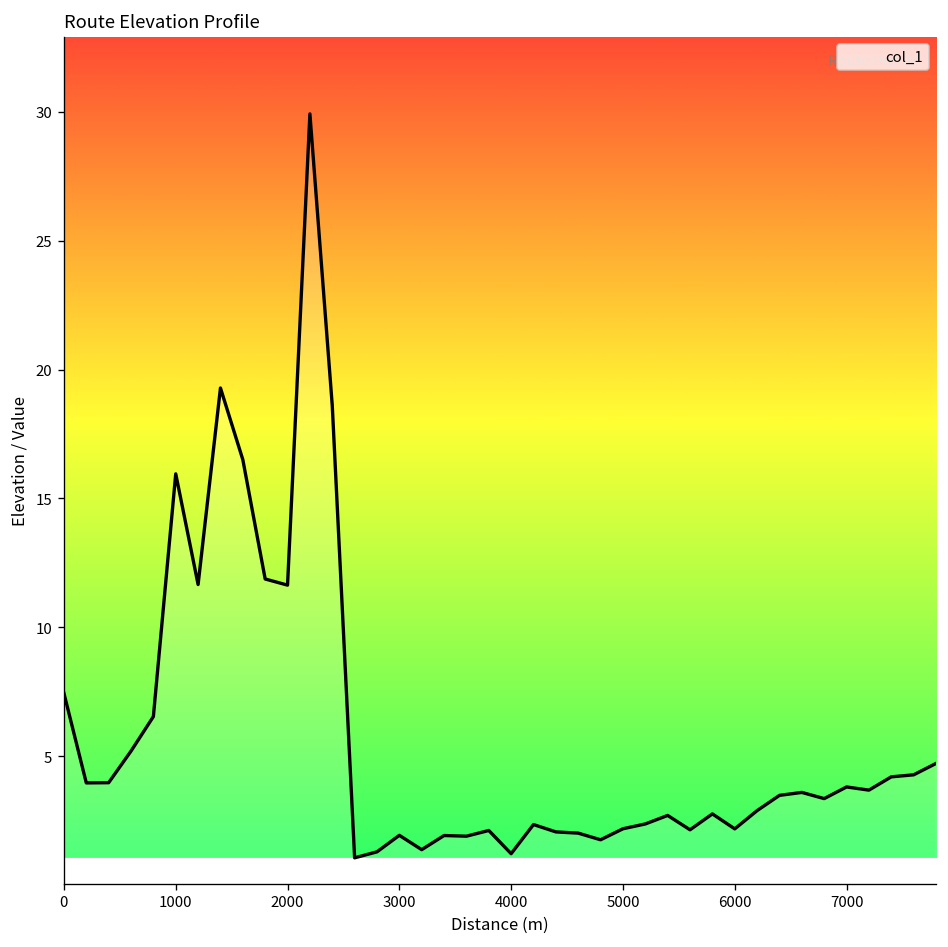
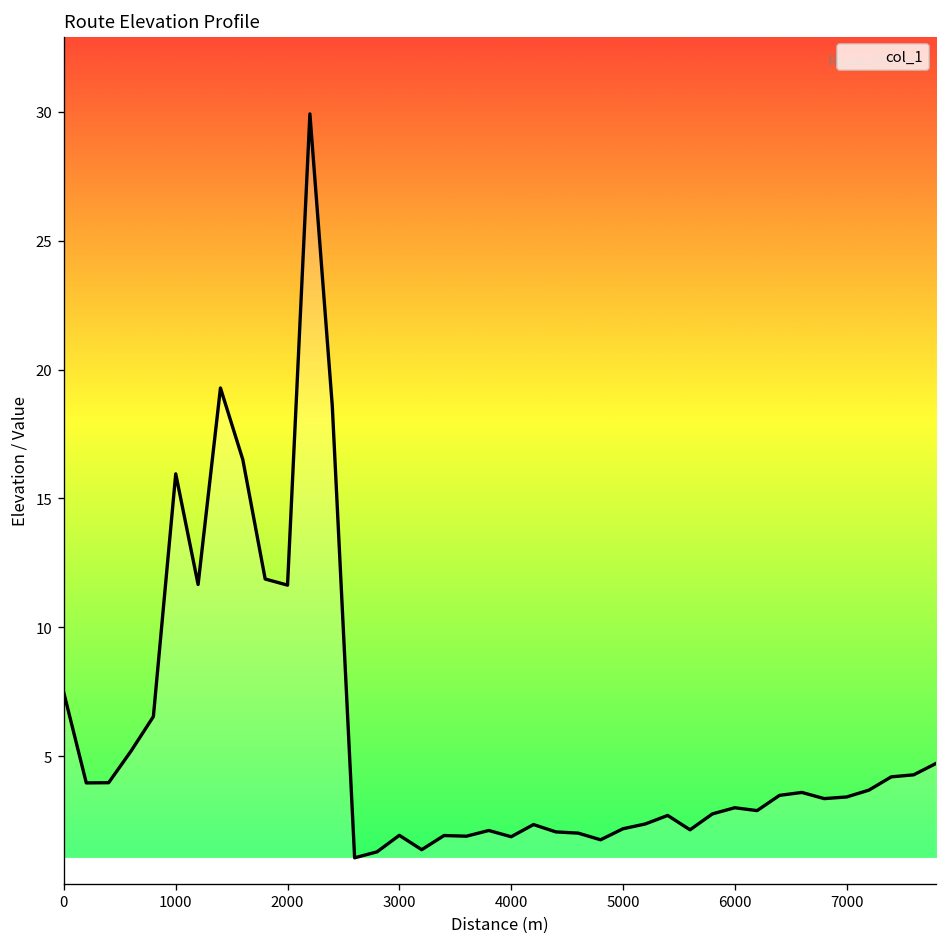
4000: 1.2 -> 1.9
6000: 2.2 -> 3.0
7000: 3.8 -> 3.4
